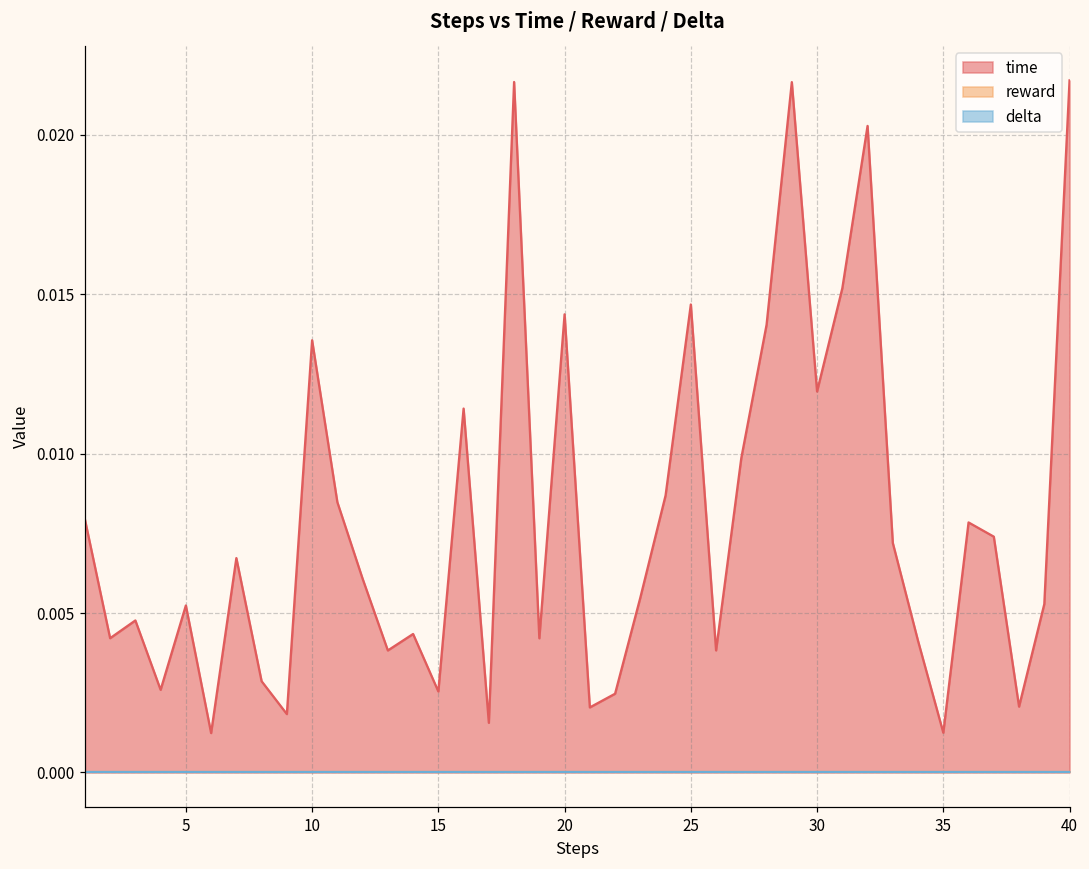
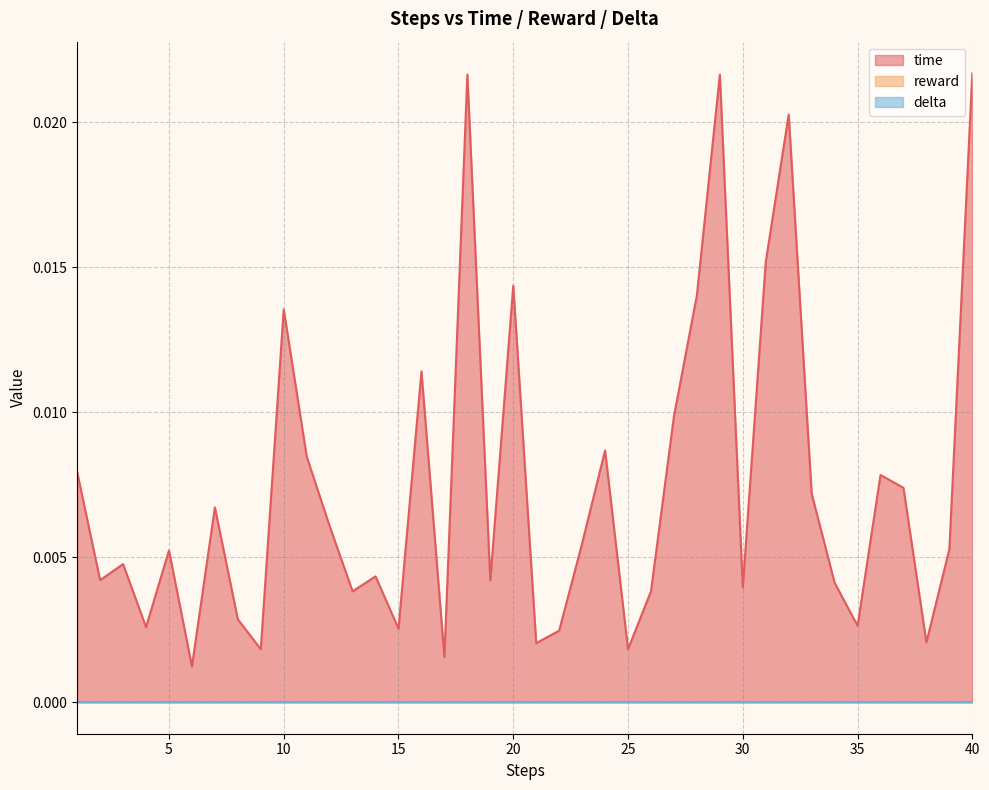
time, 25: 0.0147 -> 0.0018
time, 30: 0.0119 -> 0.0040
time, 35: 0.0012 -> 0.0026
